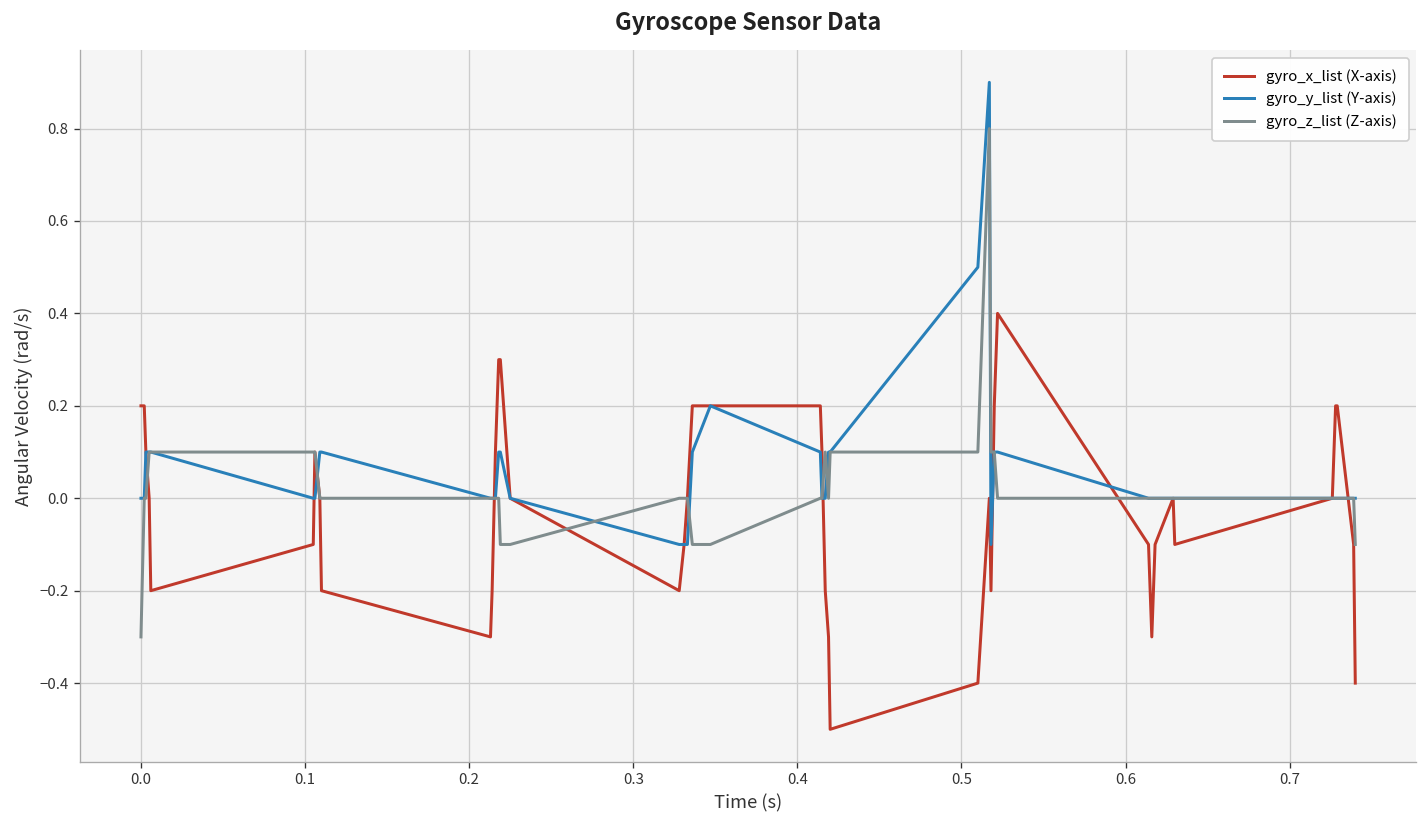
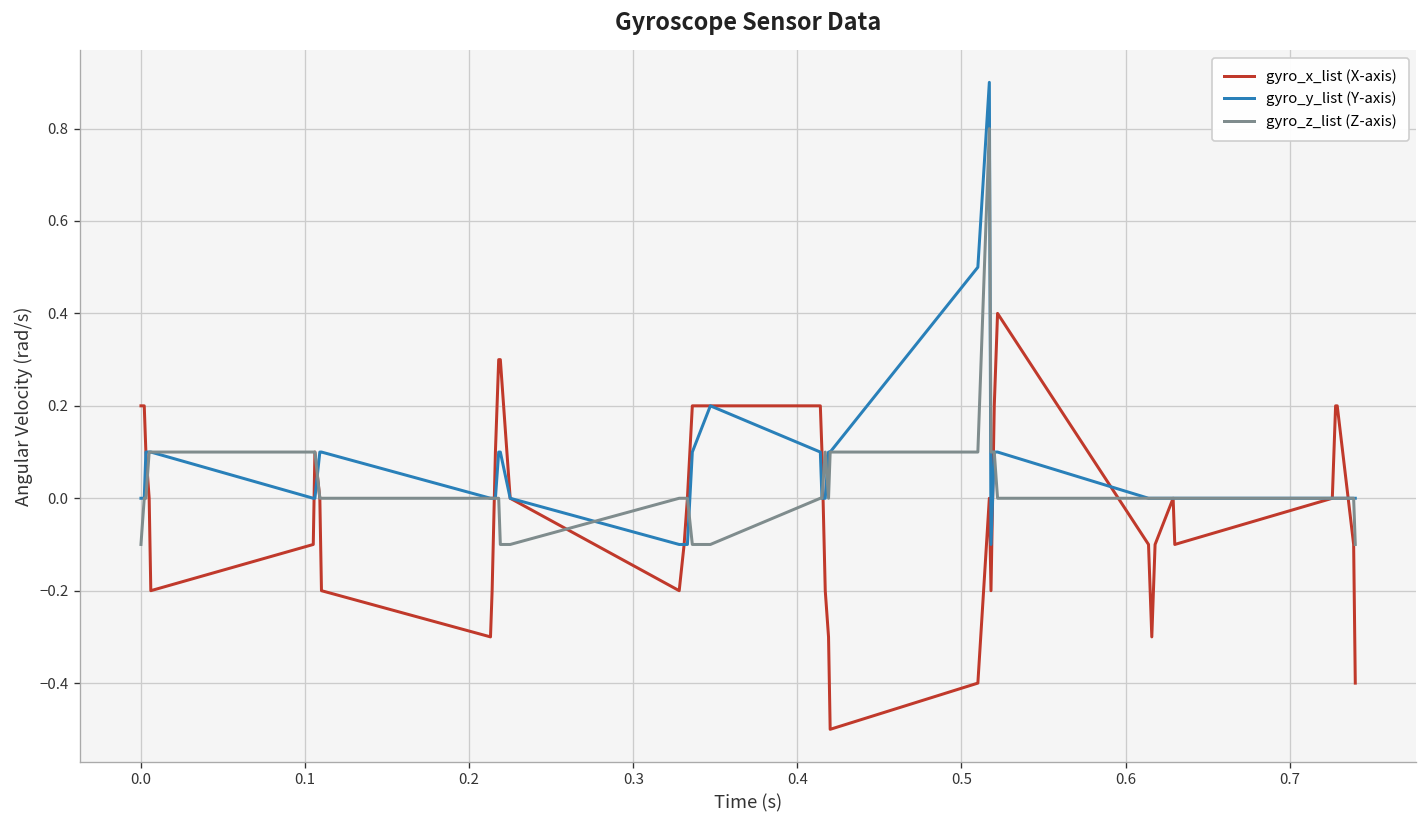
gyro_z_list (Z-axis), 0.0: -0.3 -> -0.1
